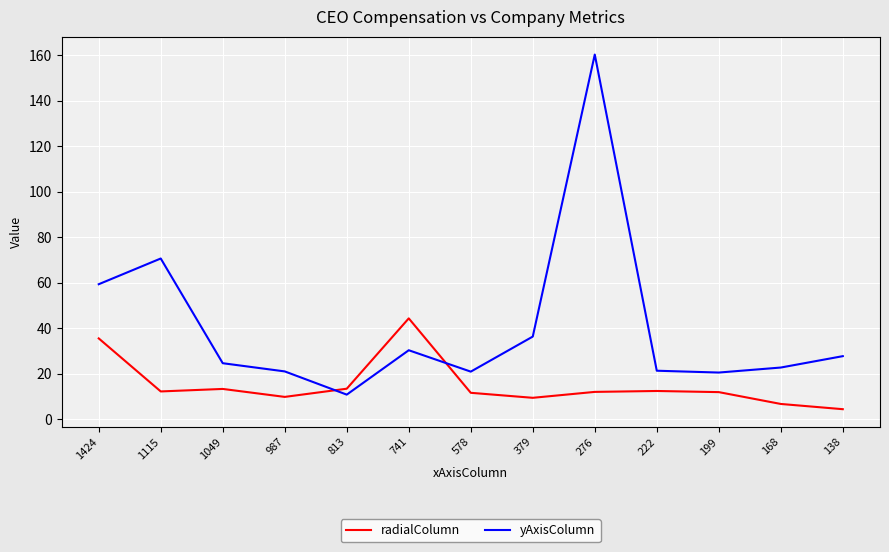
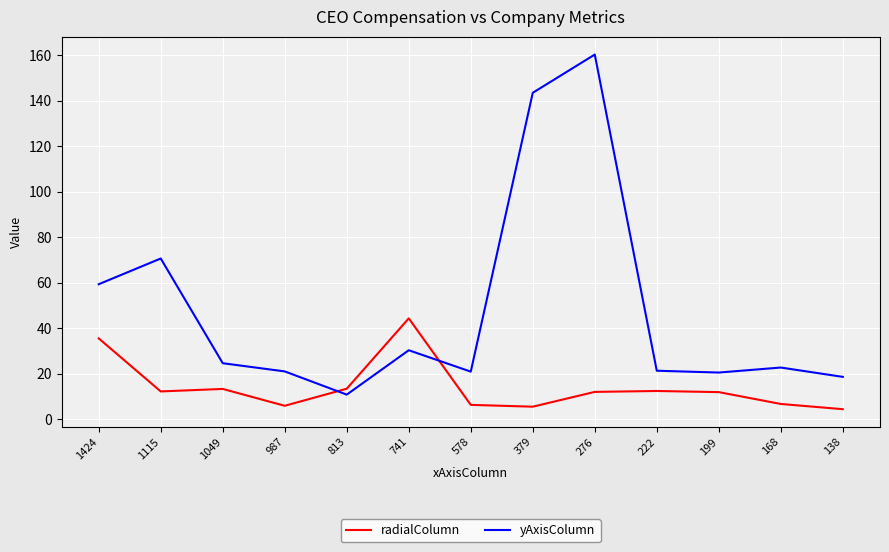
radialColumn, 987: 10 -> 6
radialColumn, 578: 12 -> 6
radialColumn, 379: 10 -> 6
yAxisColumn, 379: 36 -> 144
yAxisColumn, 138: 28 -> 19
